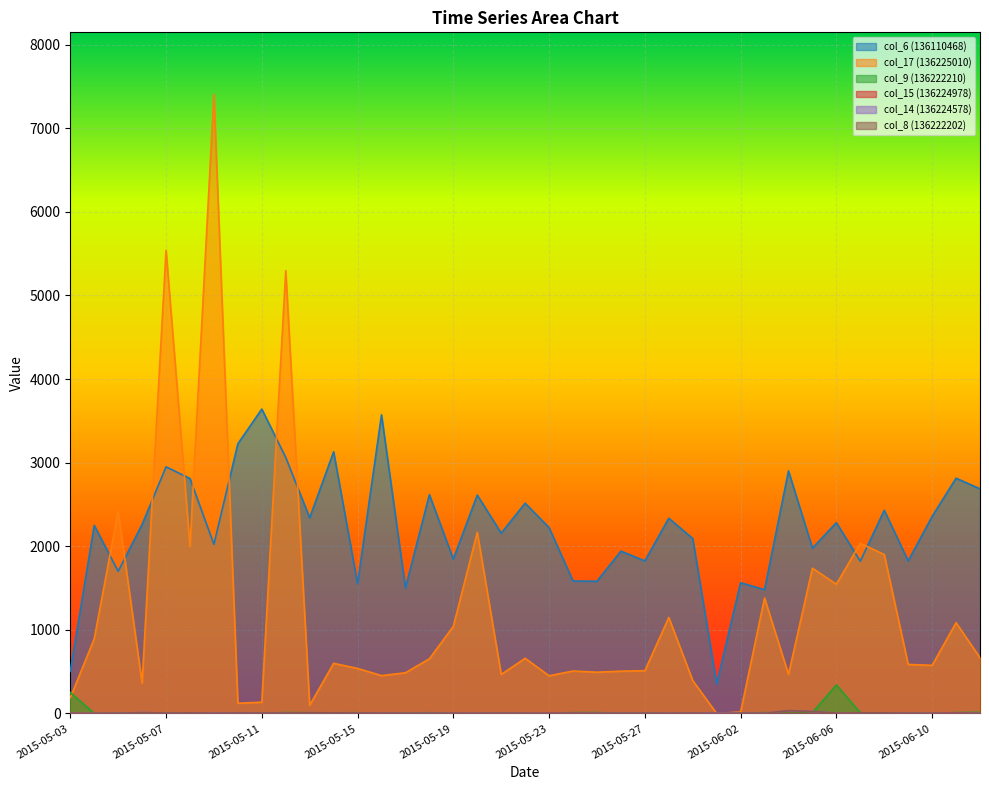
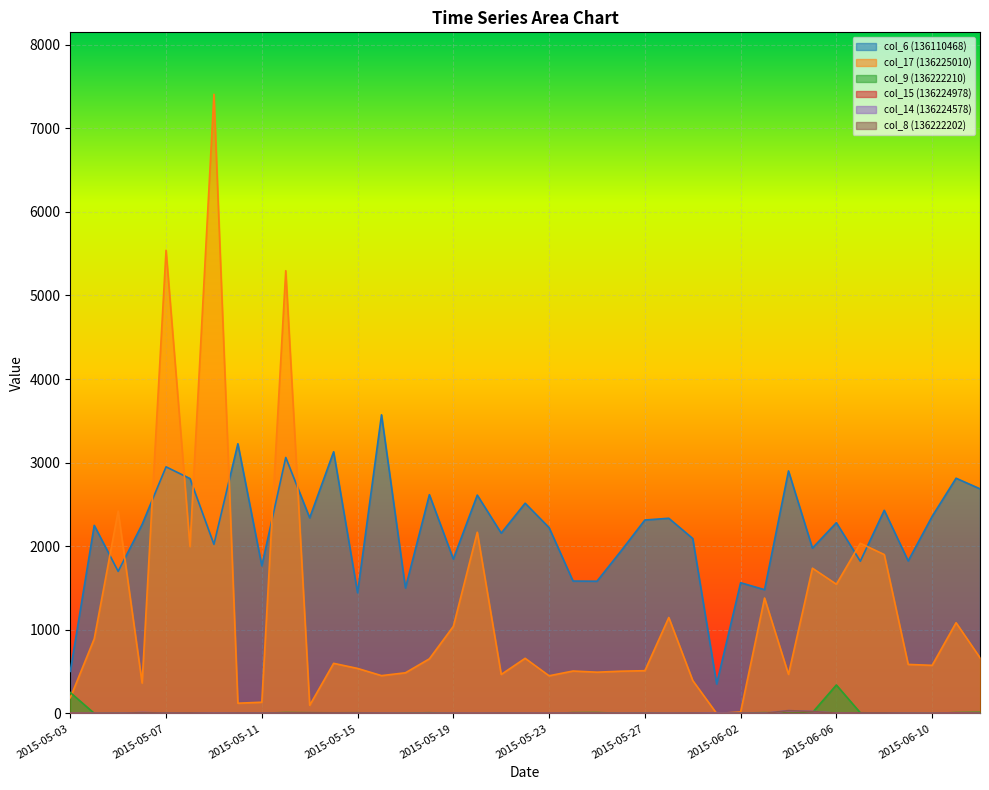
col_6 (136110468), 2015-05-11: 3600 -> 1800
col_6 (136110468), 2015-05-15: 1600 -> 1400
col_6 (136110468), 2015-05-27: 1800 -> 2300
